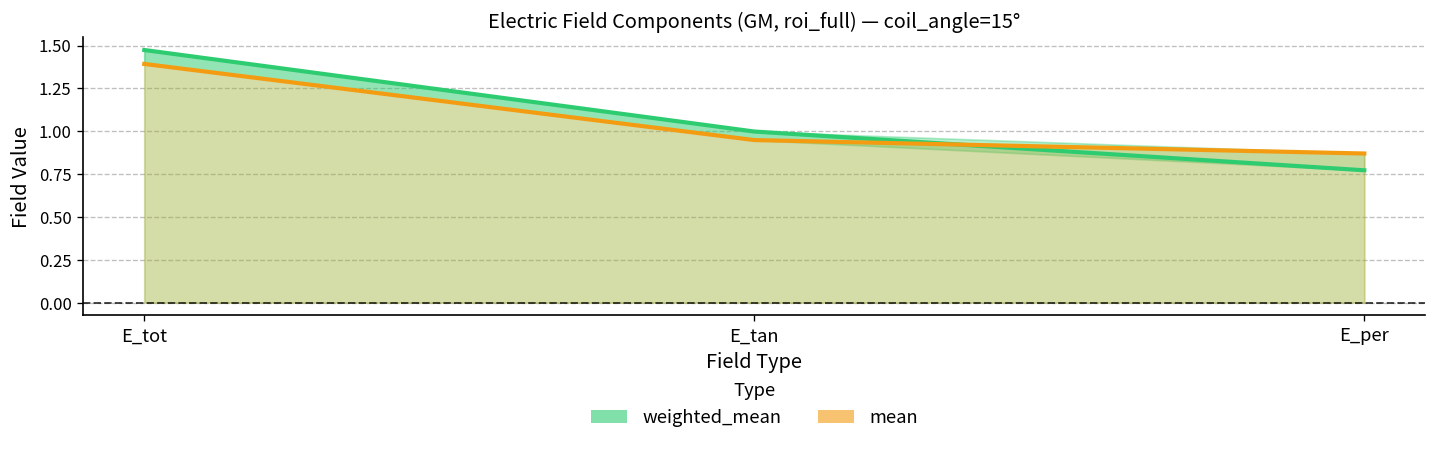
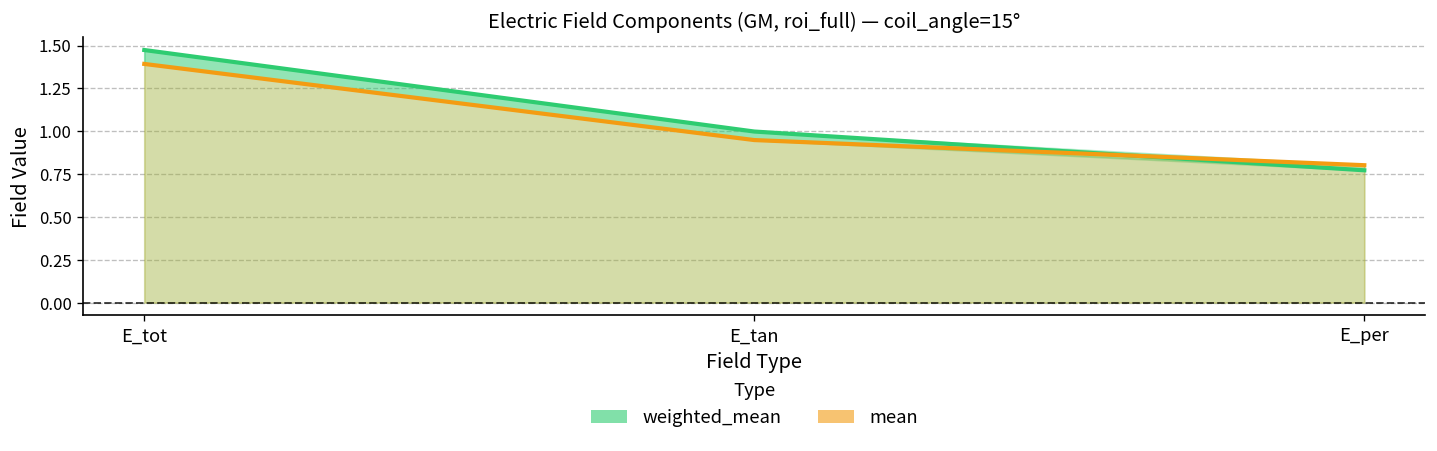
mean, E_per: 0.87 -> 0.80
